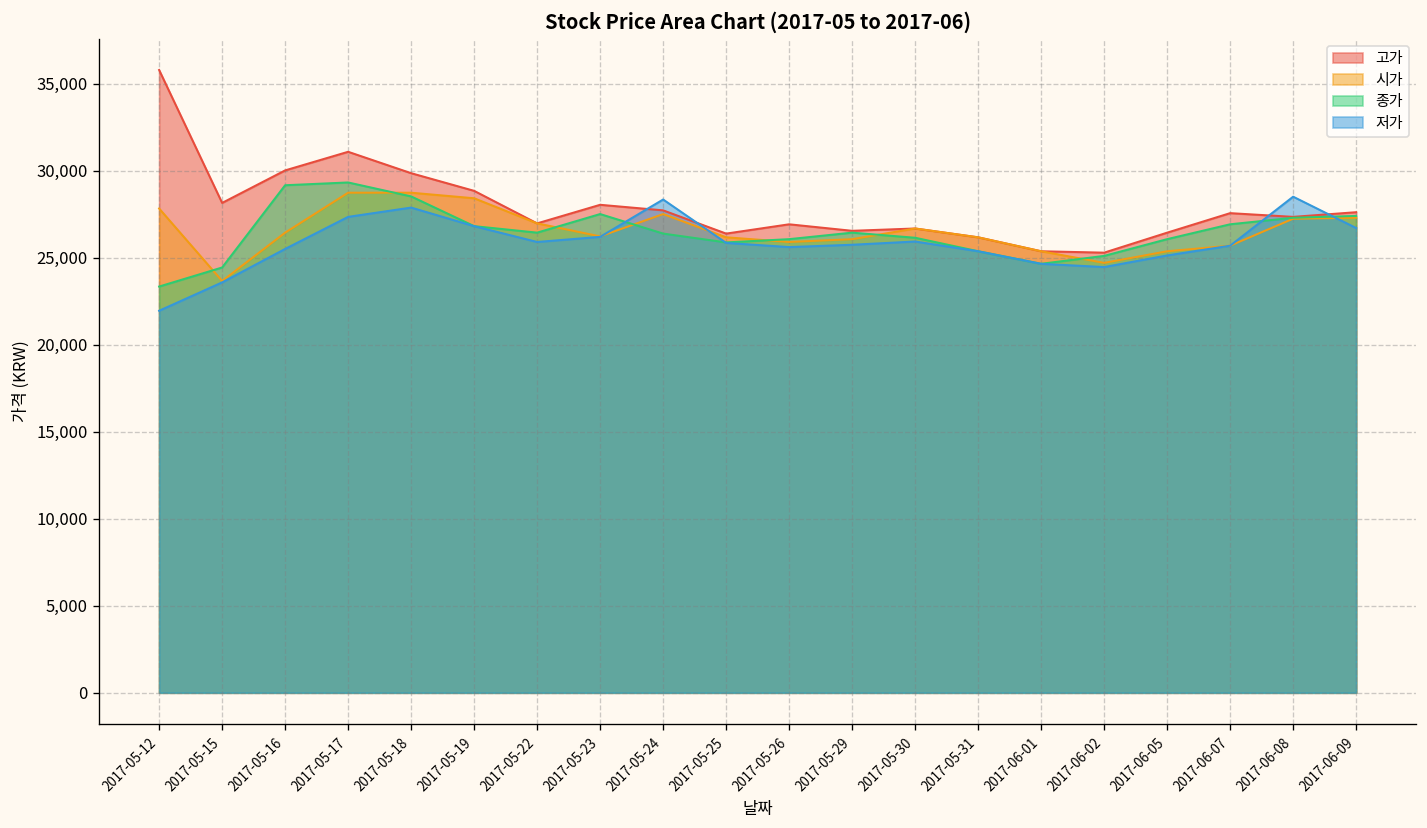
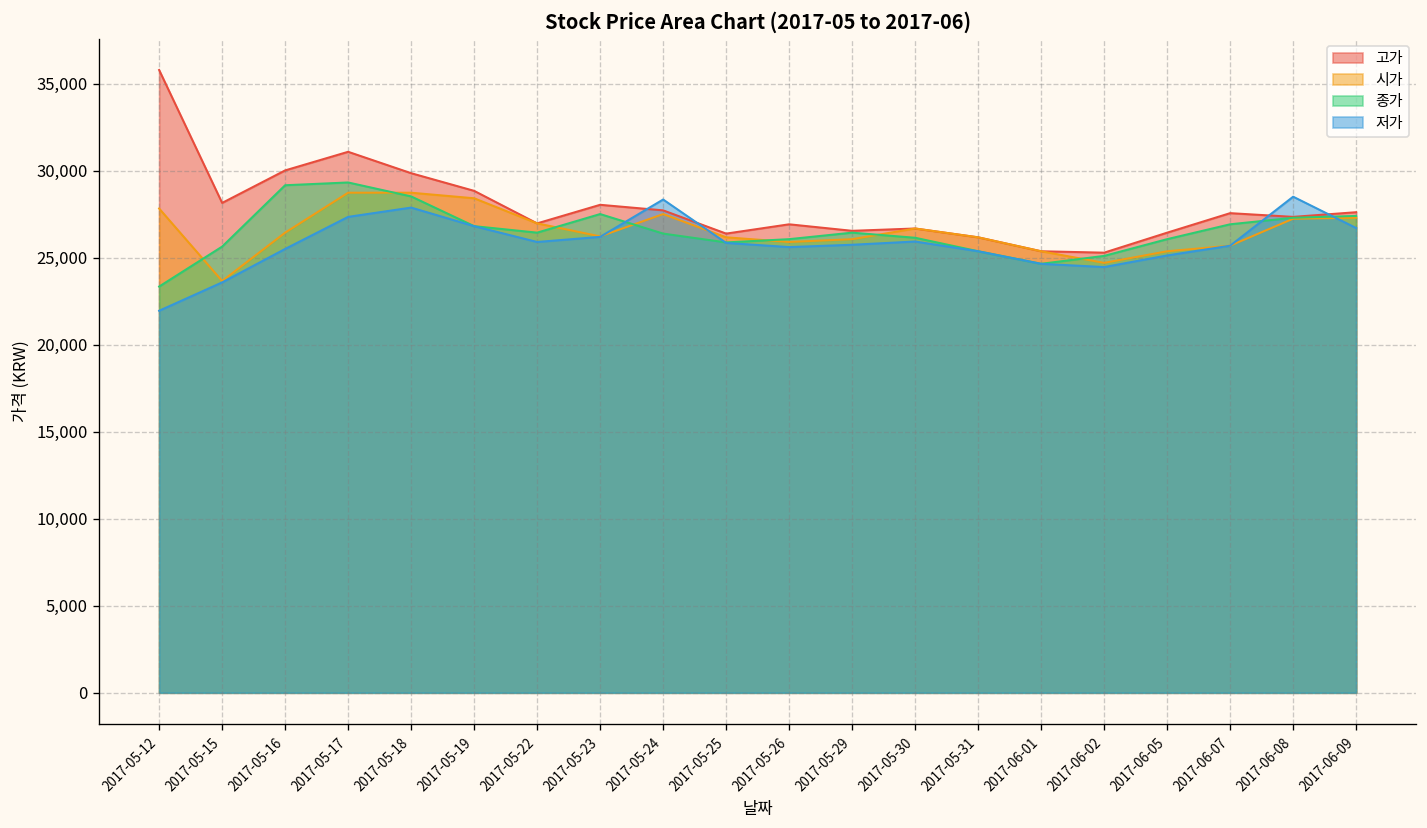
종가, 2017-05-15: 24,400 -> 25,600
